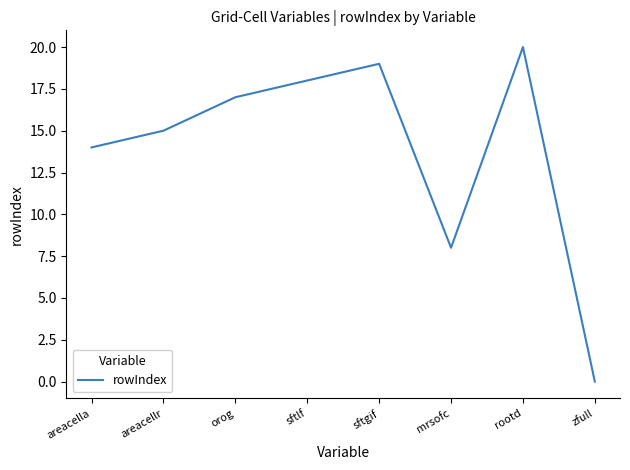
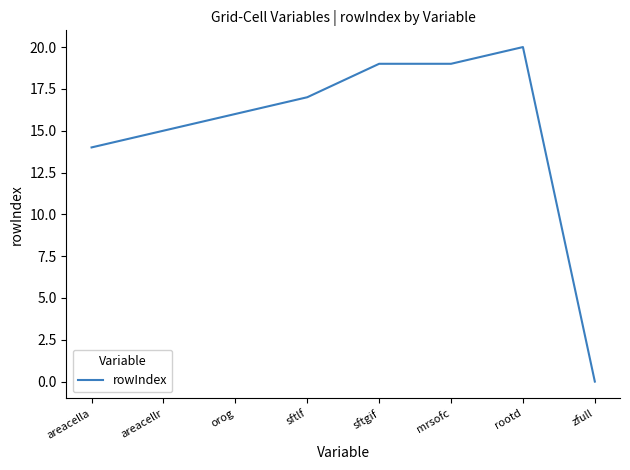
orog: 17 -> 16
sftlf: 18 -> 17
mrsofc: 8 -> 19
